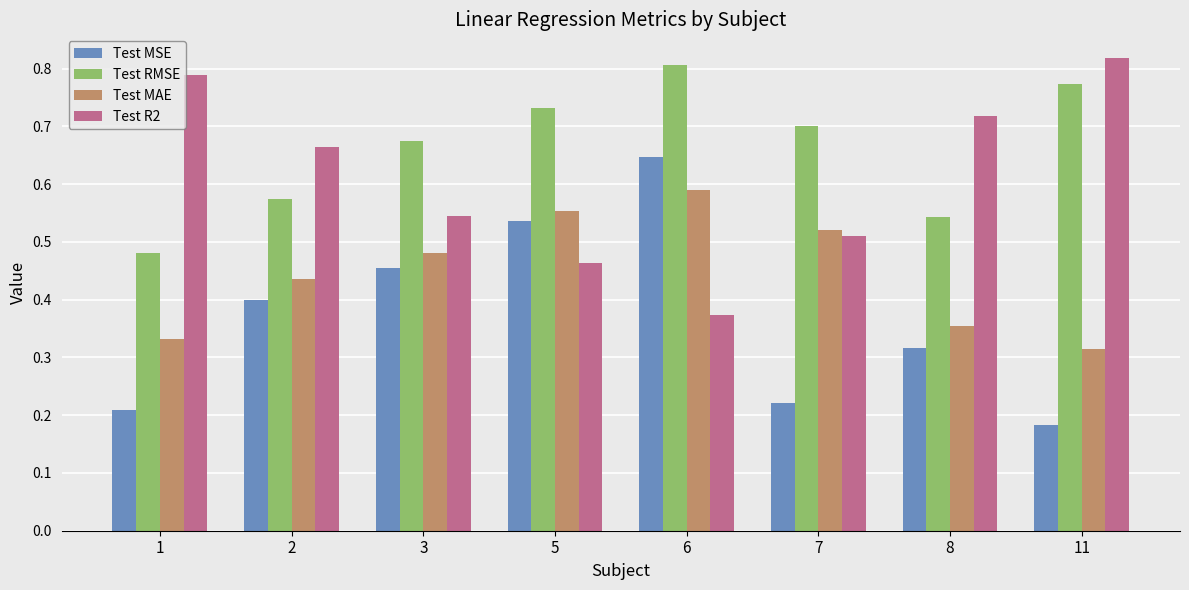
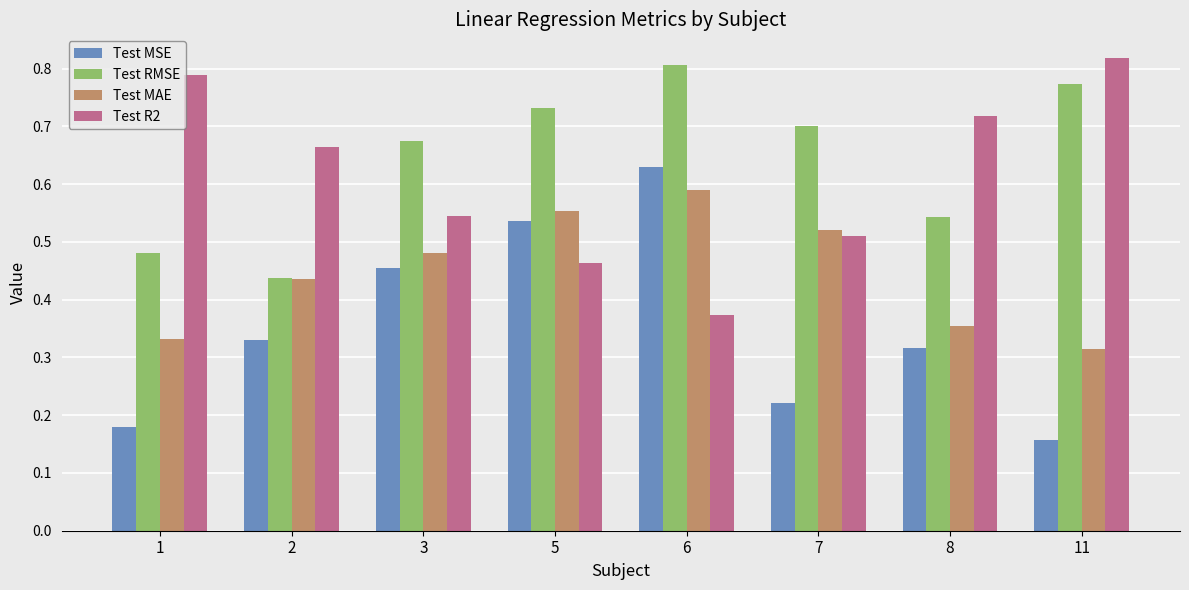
Test MSE, 1: 0.21 -> 0.18
Test MSE, 2: 0.40 -> 0.33
Test RMSE, 2: 0.58 -> 0.44
Test MSE, 6: 0.65 -> 0.63
Test MSE, 11: 0.18 -> 0.16
